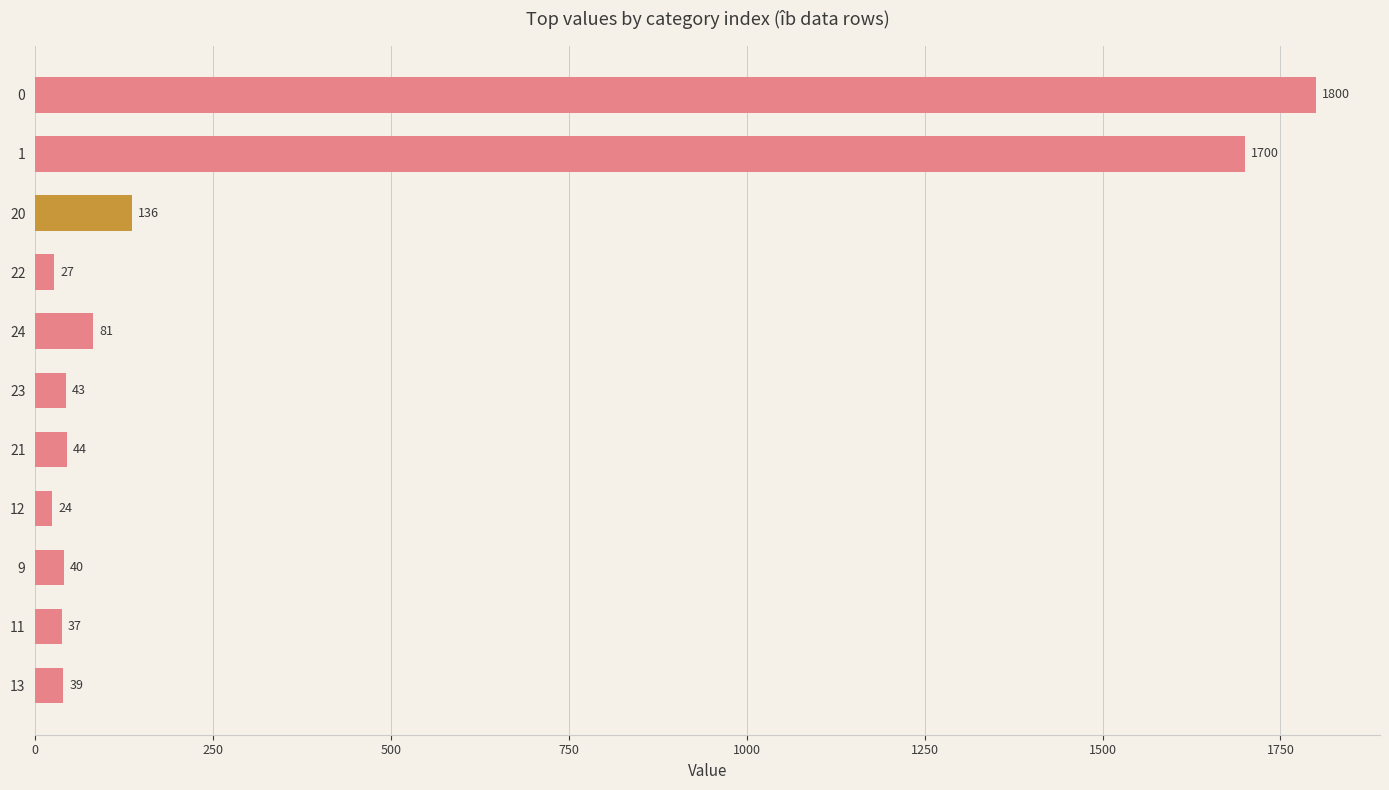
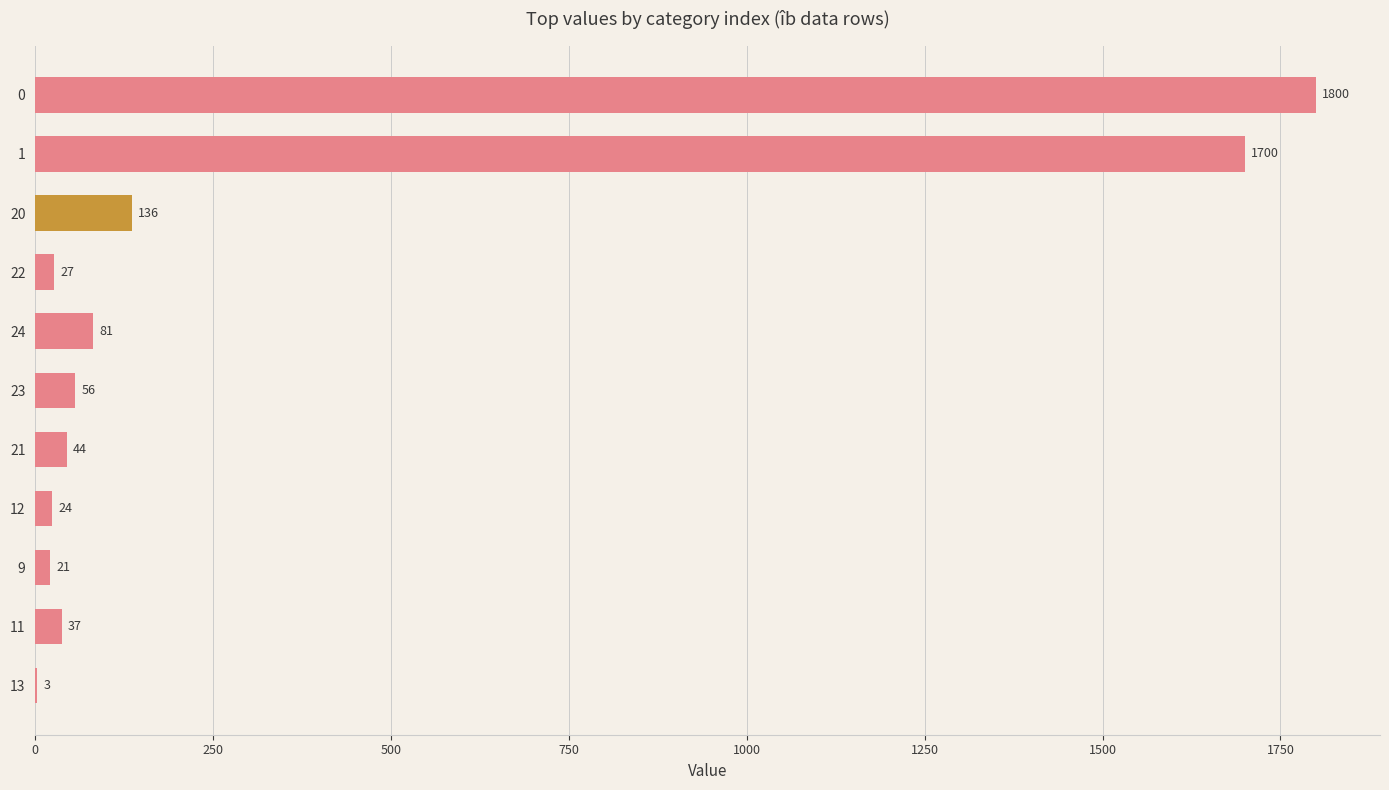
23: 43 -> 56
9: 40 -> 21
13: 39 -> 3
